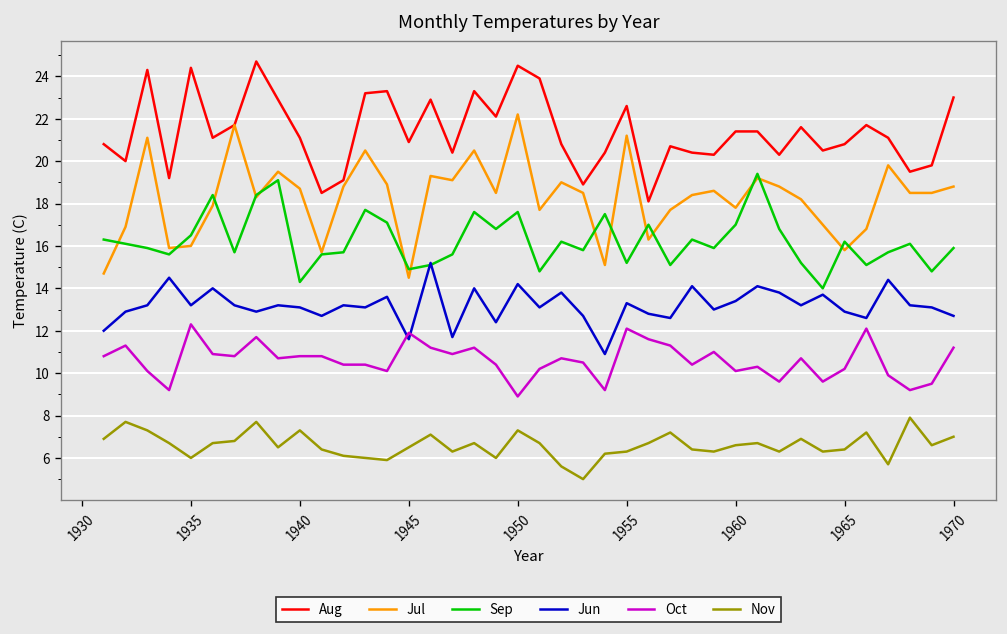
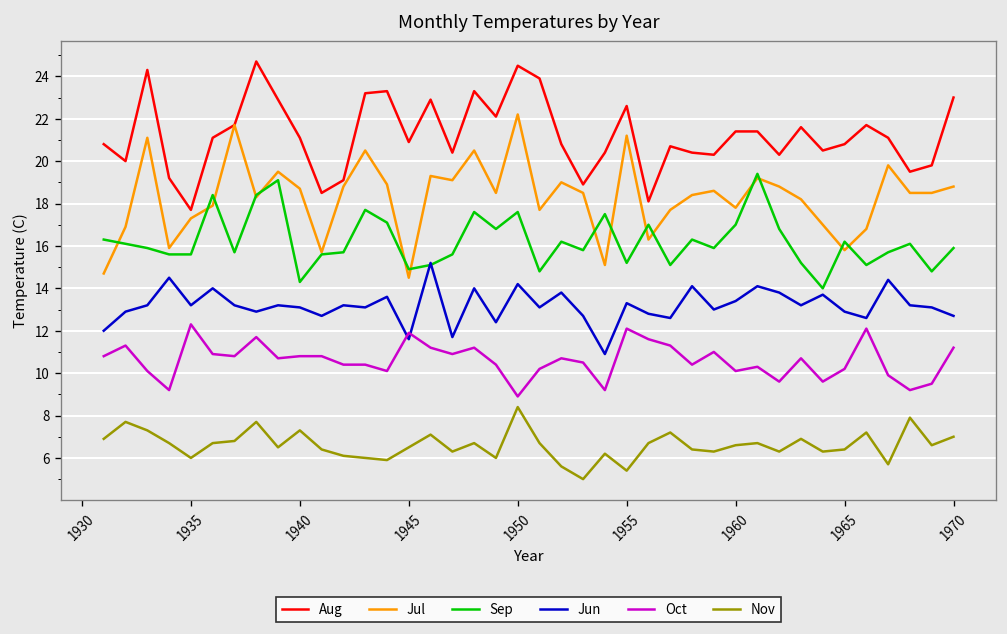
Aug, 1935: 24.4 -> 17.7
Jul, 1935: 16.0 -> 17.3
Sep, 1935: 16.5 -> 15.6
Nov, 1950: 7.3 -> 8.4
Nov, 1955: 6.3 -> 5.4
